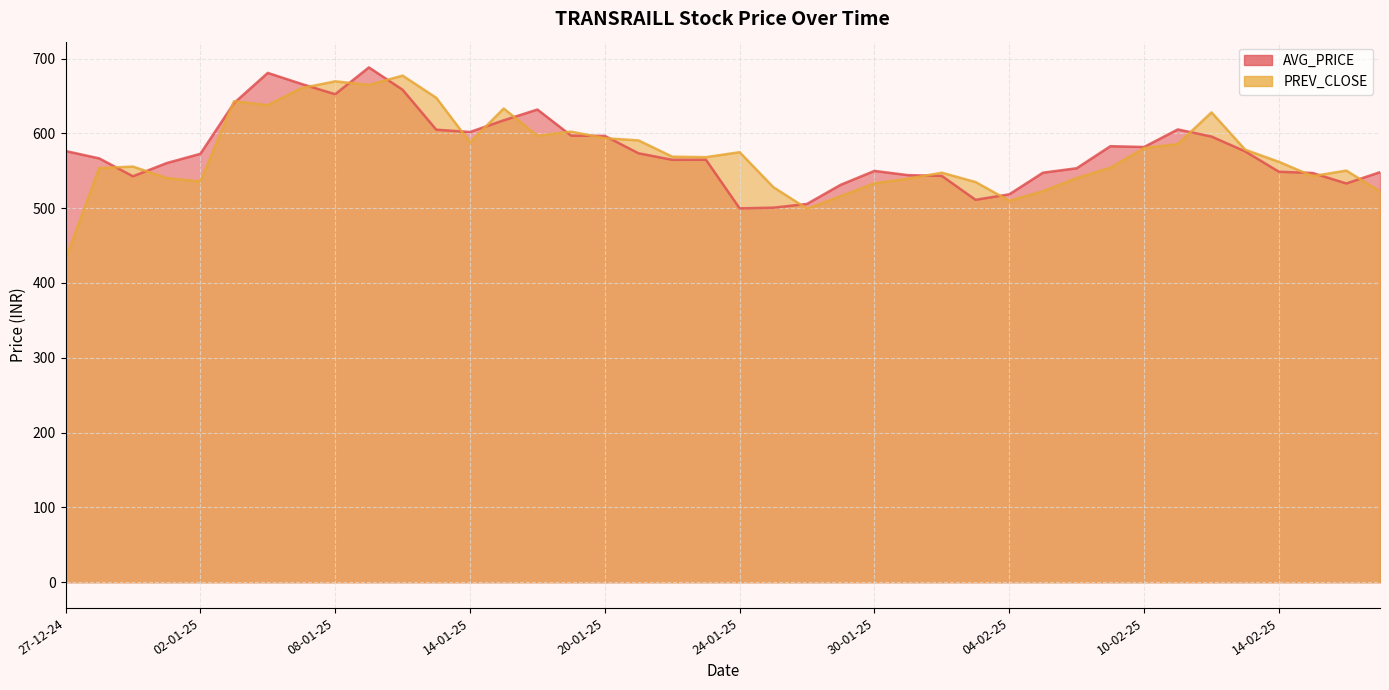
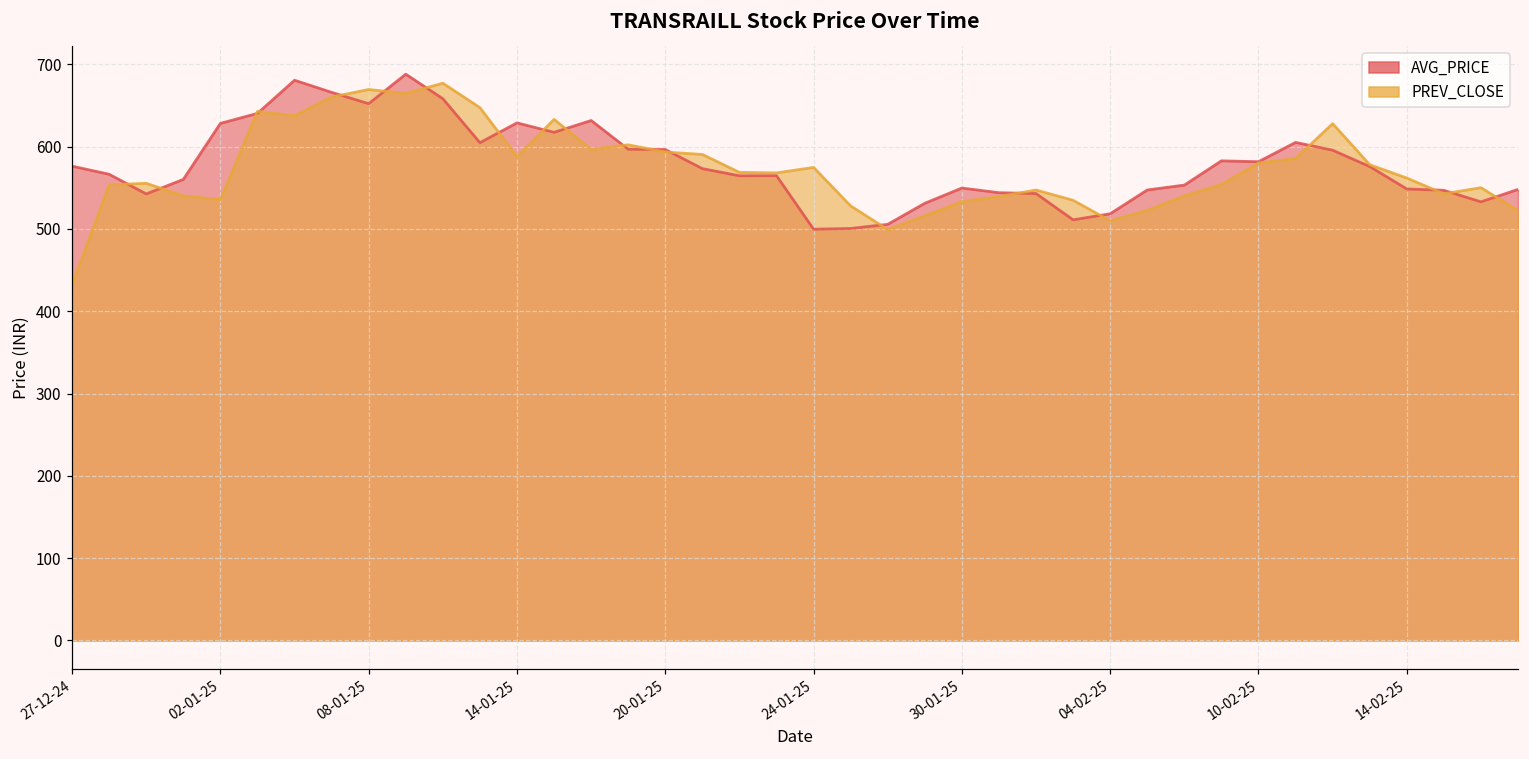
AVG_PRICE, 02-01-25: 570 -> 630
AVG_PRICE, 14-01-25: 600 -> 630
